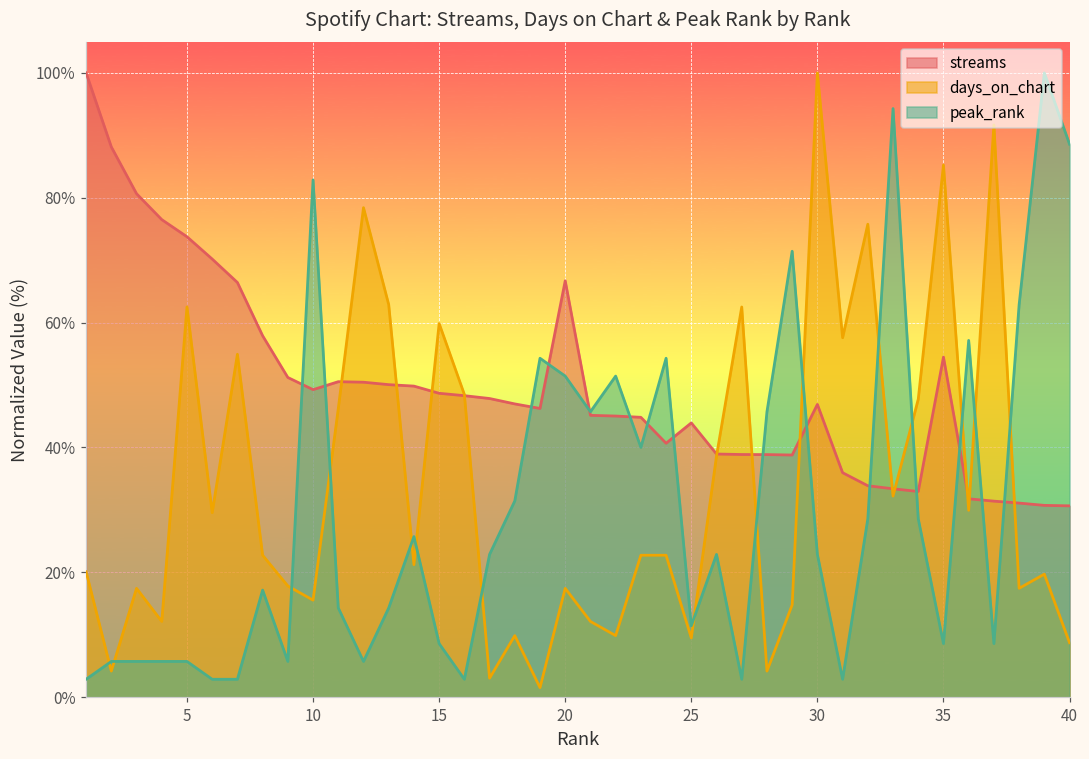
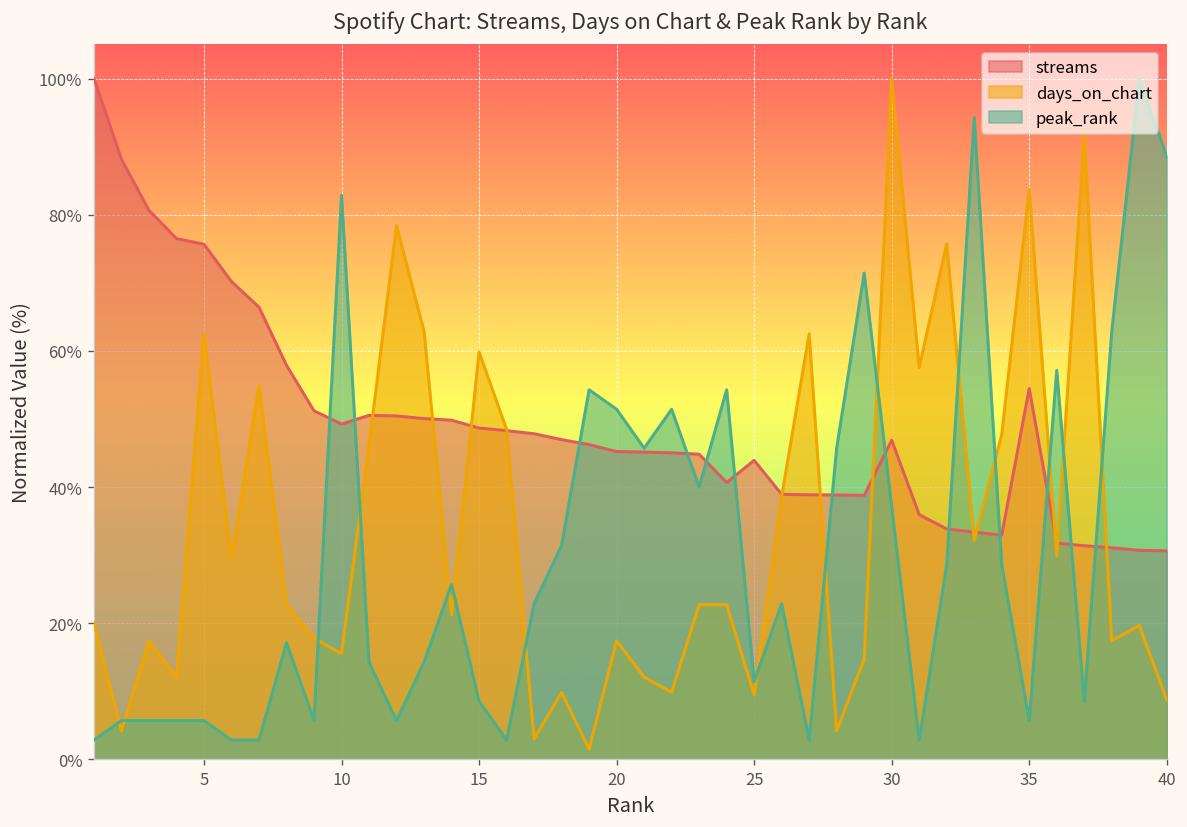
streams, 5: 74% -> 76%
streams, 20: 67% -> 45%
peak_rank, 30: 23% -> 37%
days_on_chart, 35: 85% -> 84%
peak_rank, 35: 9% -> 6%
